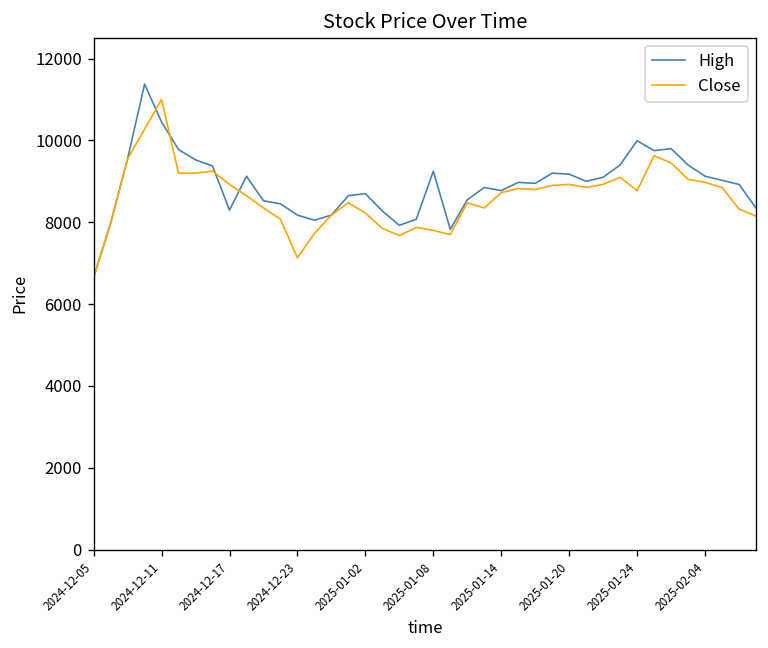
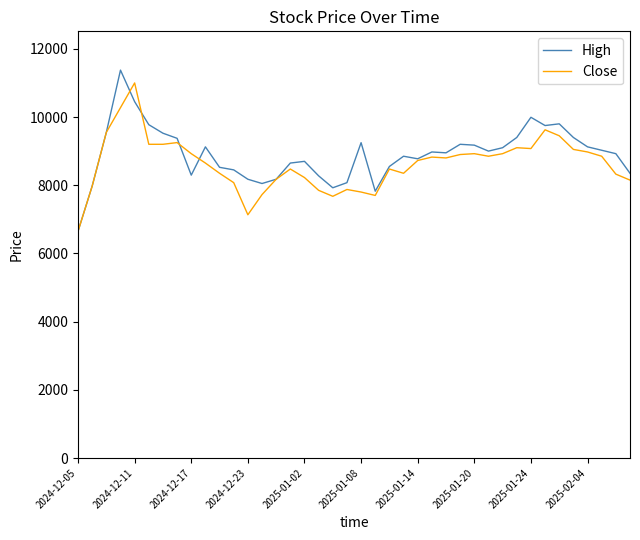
Close, 2025-01-24: 8800 -> 9100
